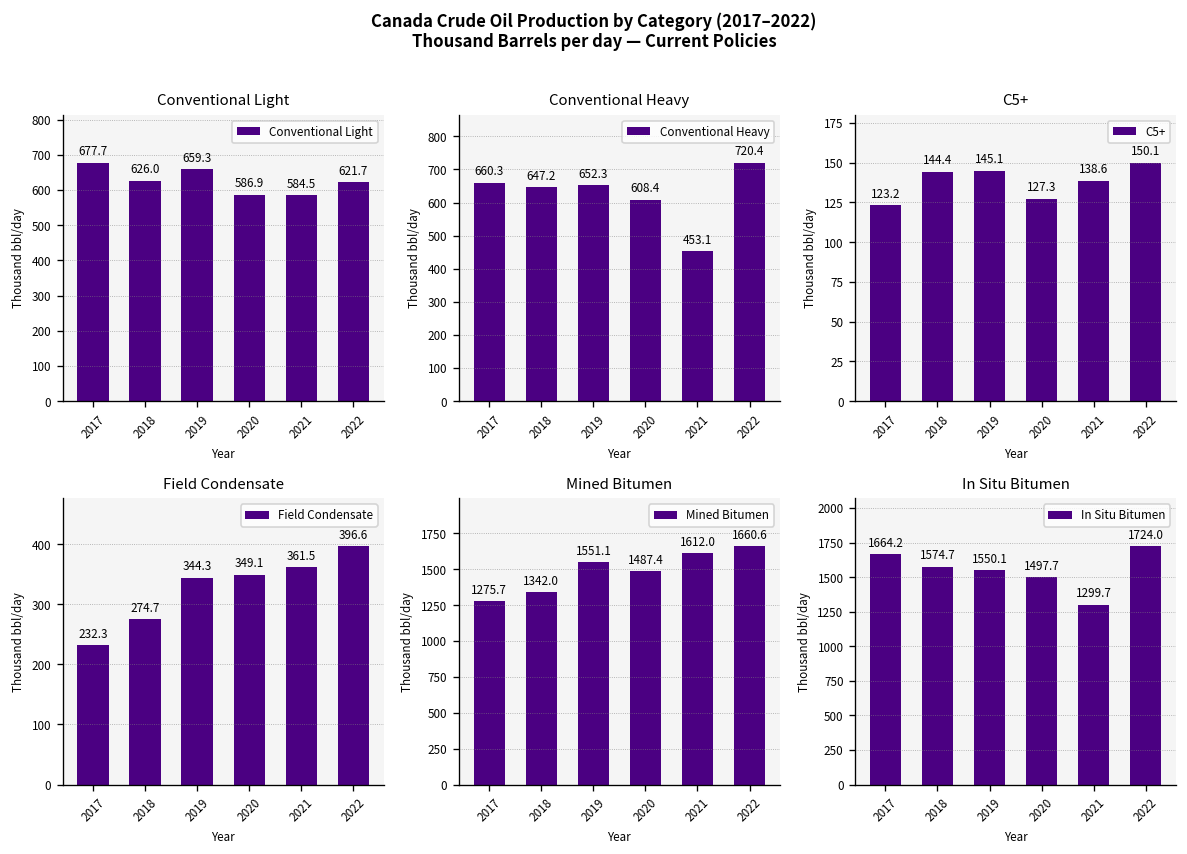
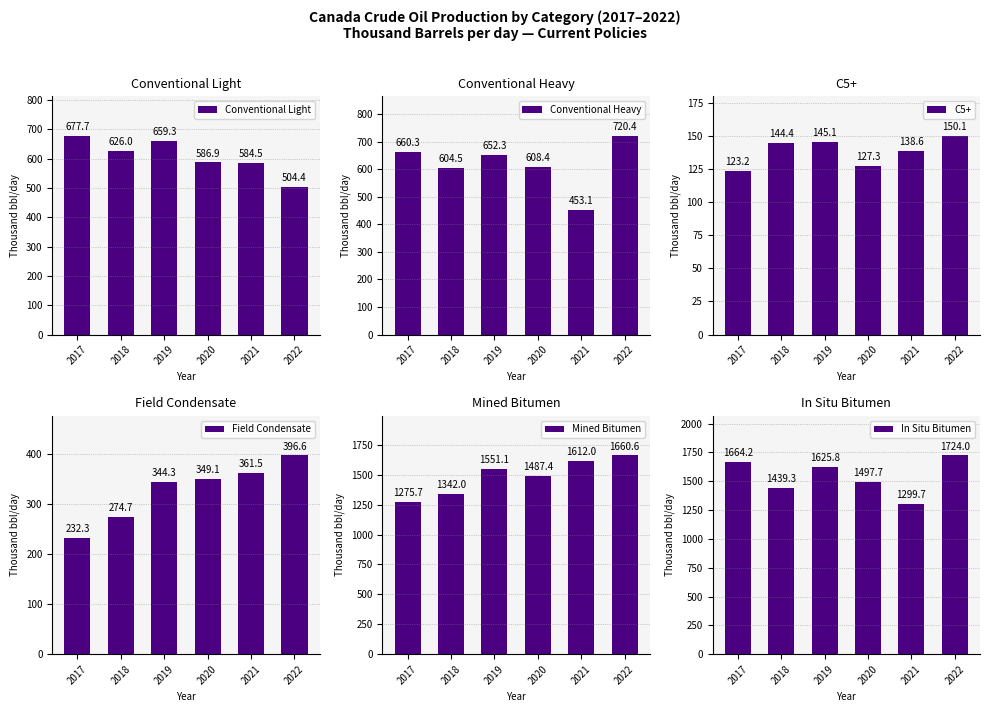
Conventional Light, 2022: 621.7 -> 504.4
Conventional Heavy, 2018: 647.2 -> 604.5
In Situ Bitumen, 2018: 1574.7 -> 1439.3
In Situ Bitumen, 2019: 1550.1 -> 1625.8
